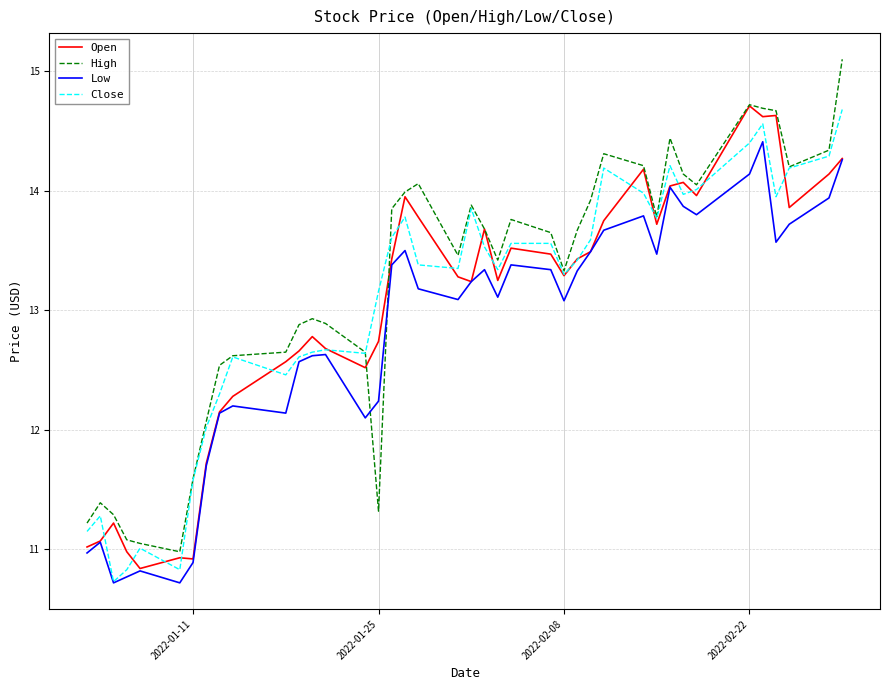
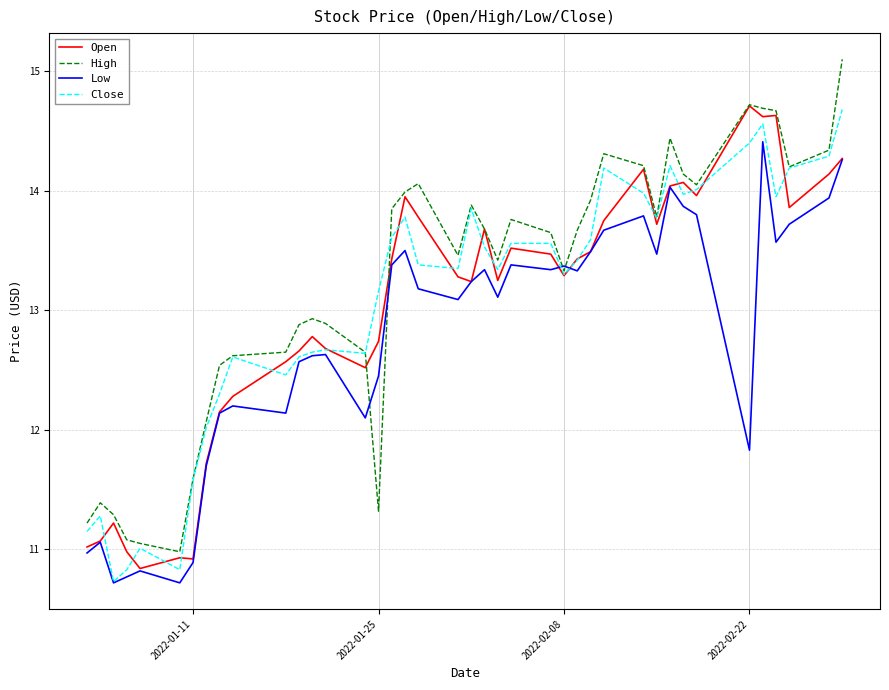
Low, 2022-01-25: 12.24 -> 12.45
Low, 2022-02-08: 13.08 -> 13.37
Low, 2022-02-22: 14.14 -> 11.83
